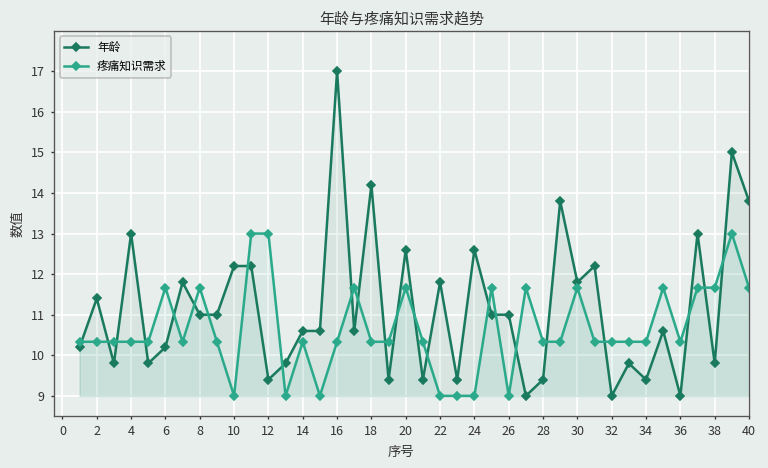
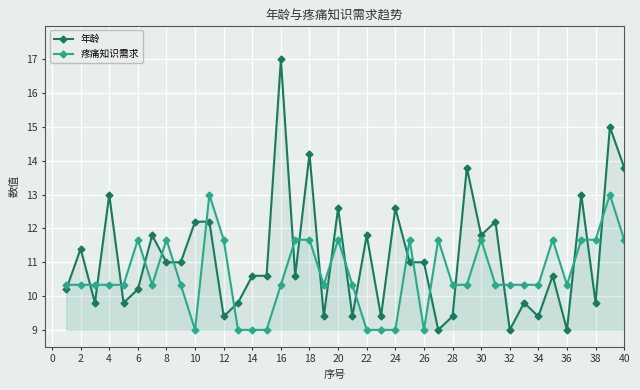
疼痛知识需求, 12: 13.0 -> 11.7
疼痛知识需求, 14: 10.3 -> 9.0
疼痛知识需求, 18: 10.3 -> 11.7
